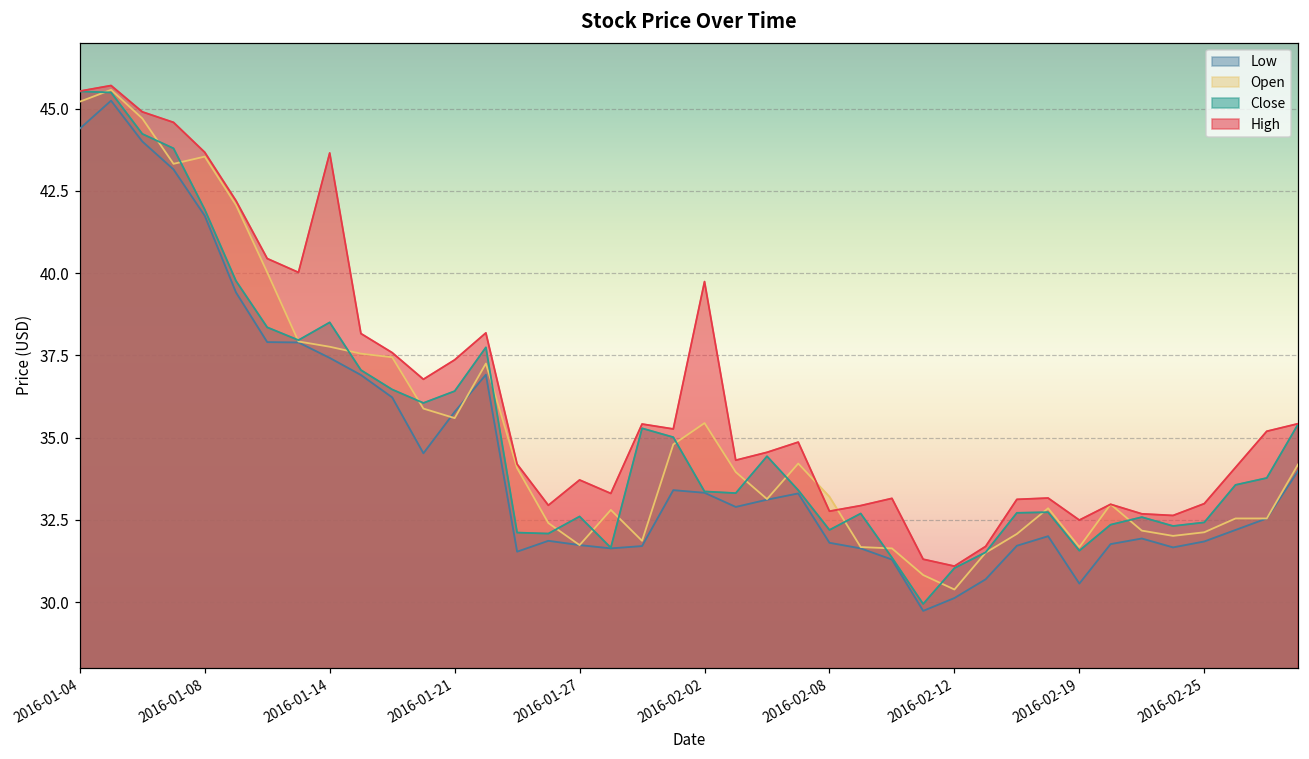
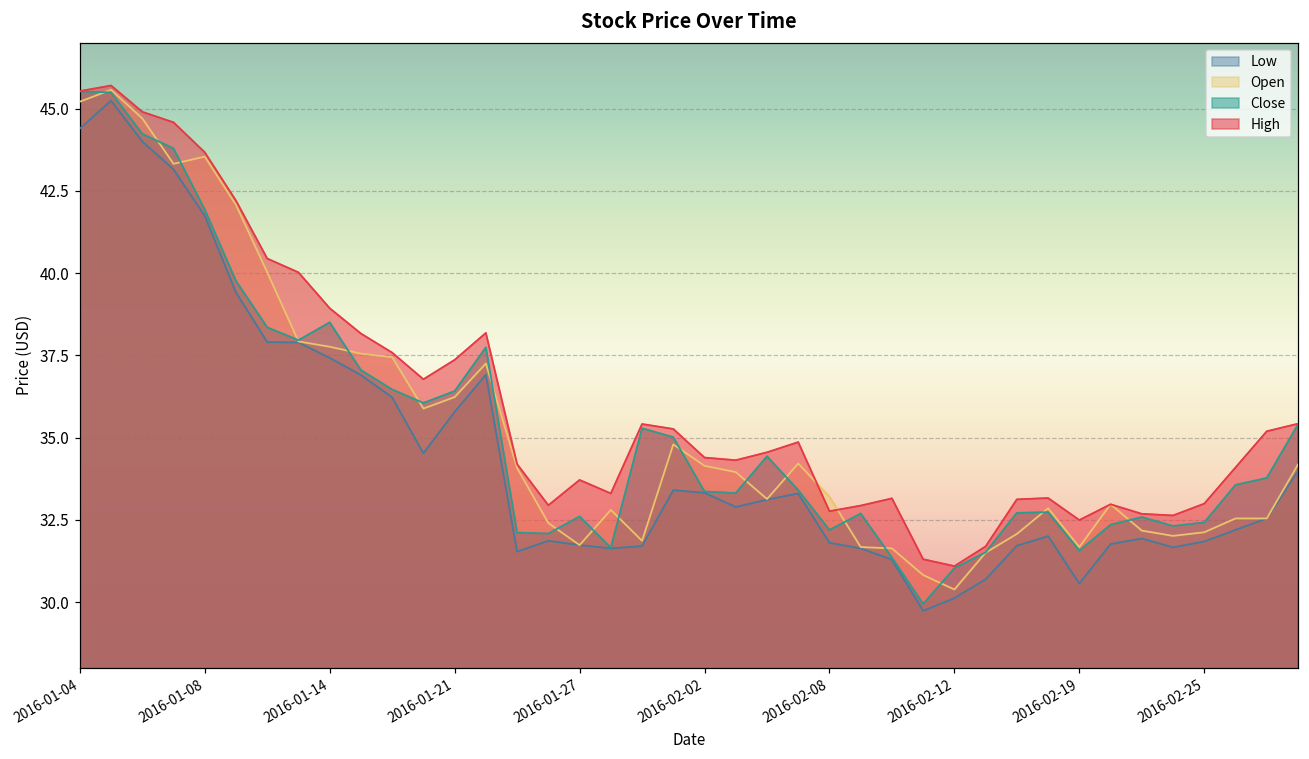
High, 2016-01-14: 43.7 -> 38.9
Open, 2016-01-21: 35.6 -> 36.2
Open, 2016-02-02: 35.4 -> 34.1
High, 2016-02-02: 39.7 -> 34.4
